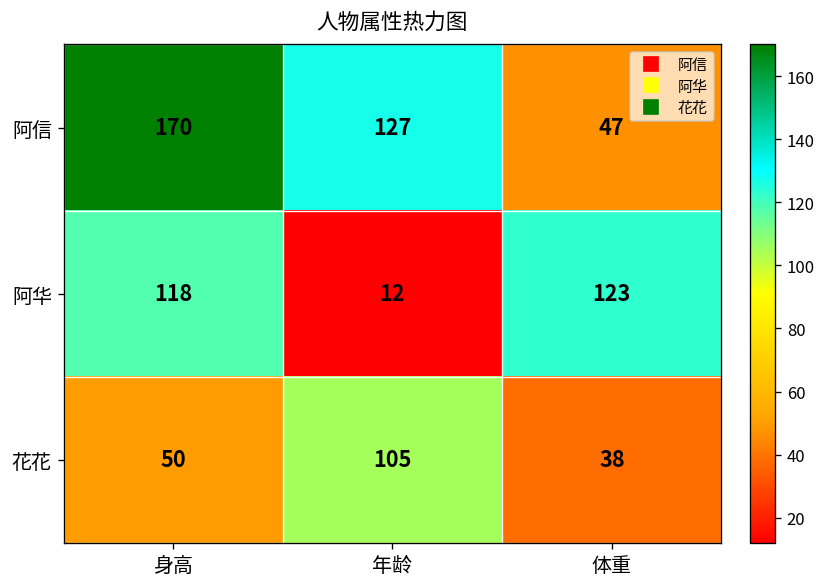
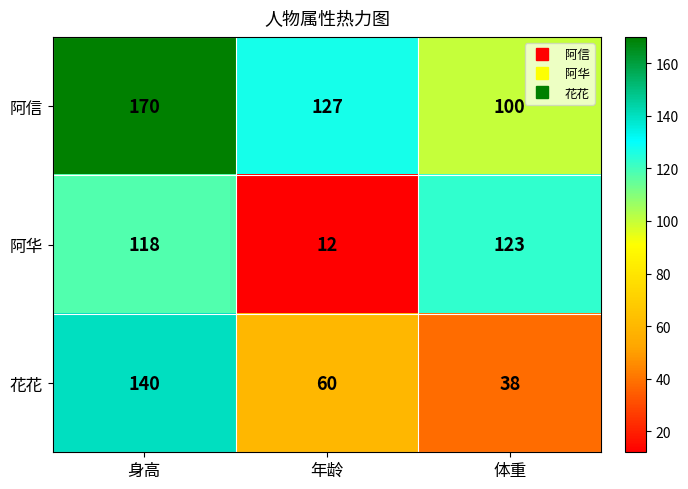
阿信, 体重: 47 -> 100
花花, 身高: 50 -> 140
花花, 年龄: 105 -> 60
